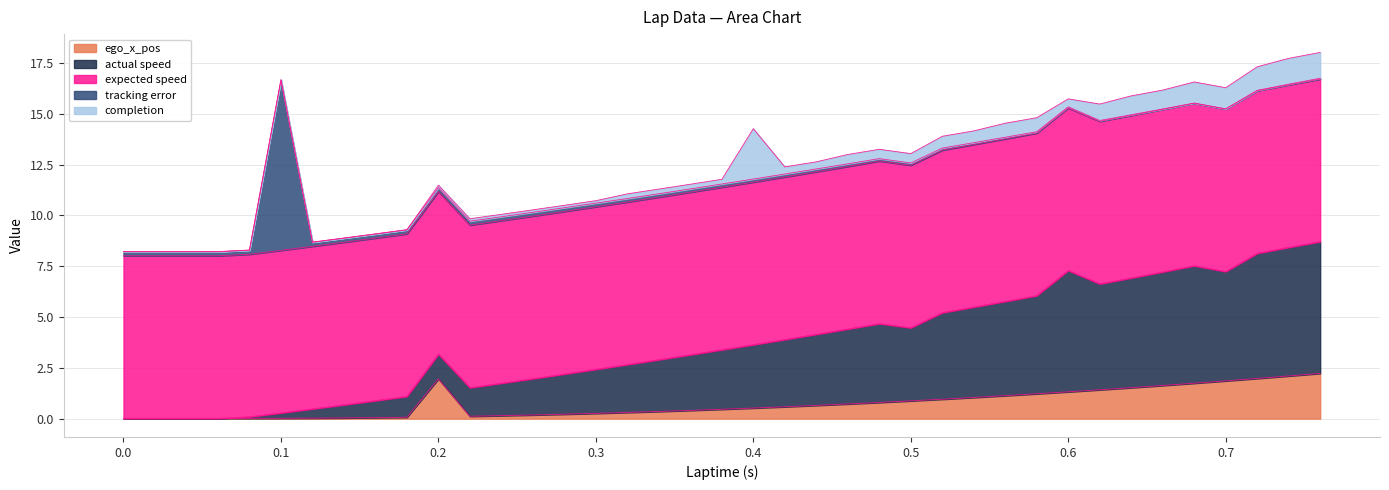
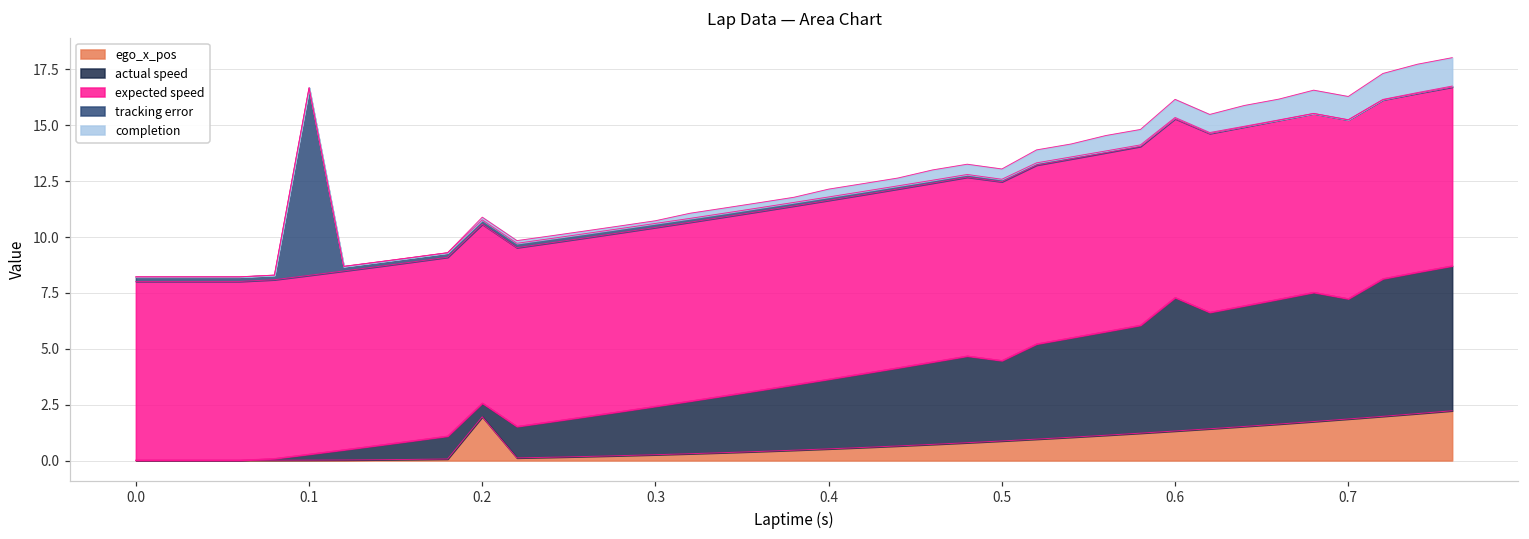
actual speed, 0.2: 1.2 -> 0.6
completion, 0.4: 2.5 -> 0.3
completion, 0.6: 0.4 -> 0.8
